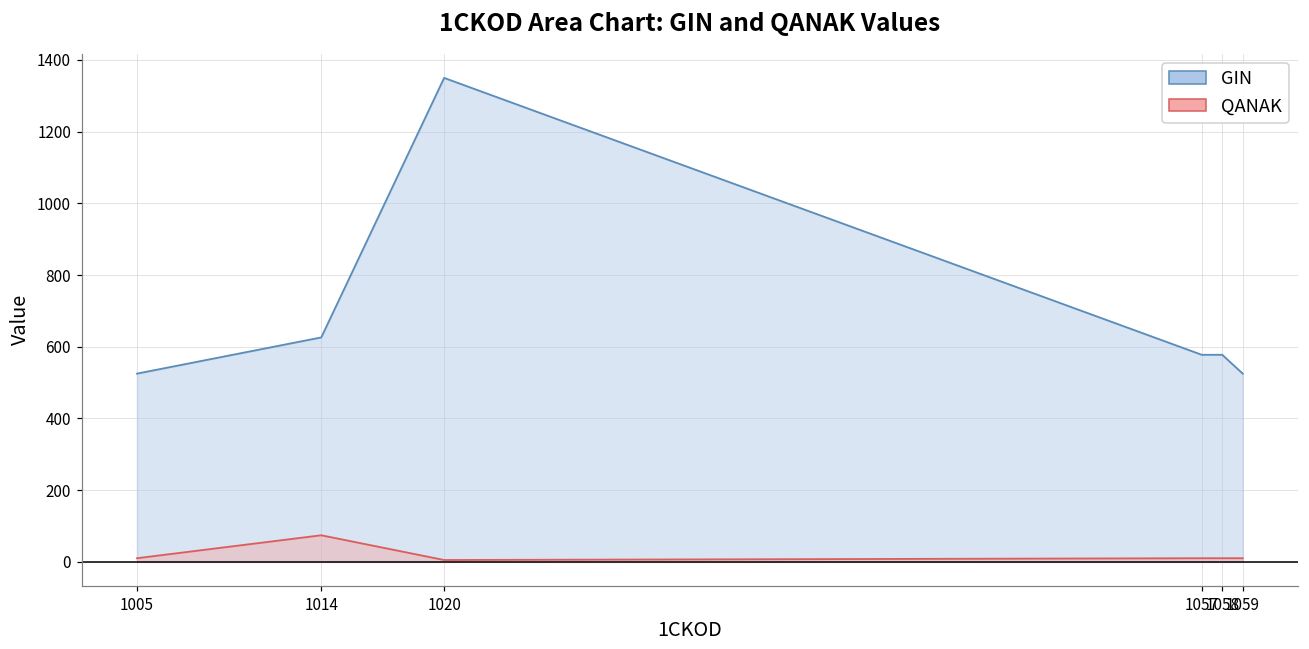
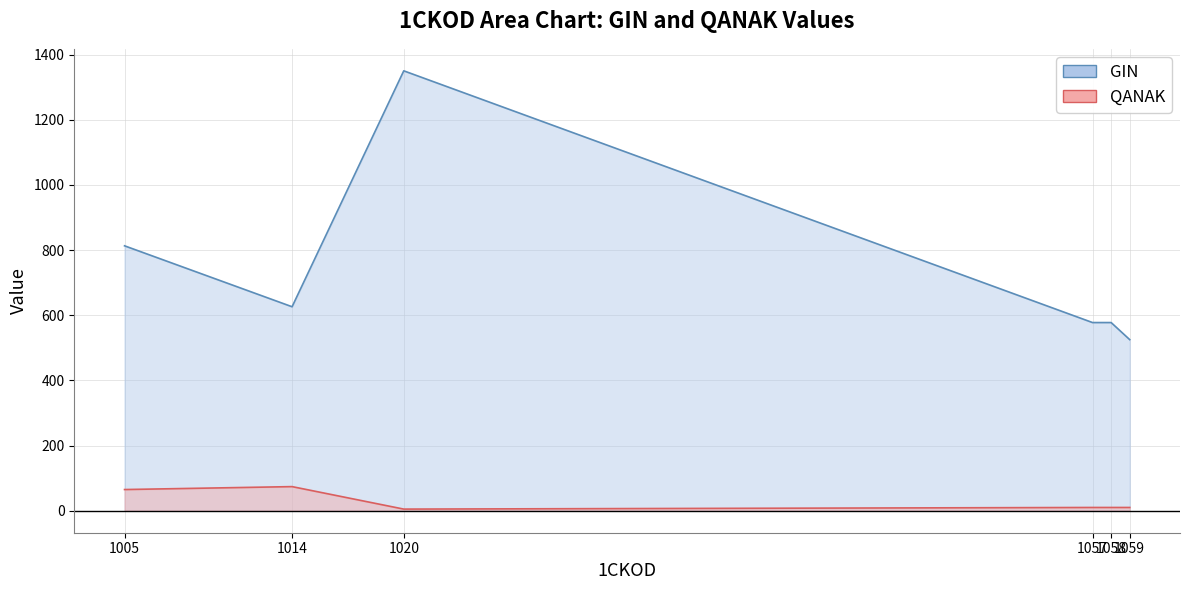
GIN, 1005: 530 -> 810
QANAK, 1005: 10 -> 70
